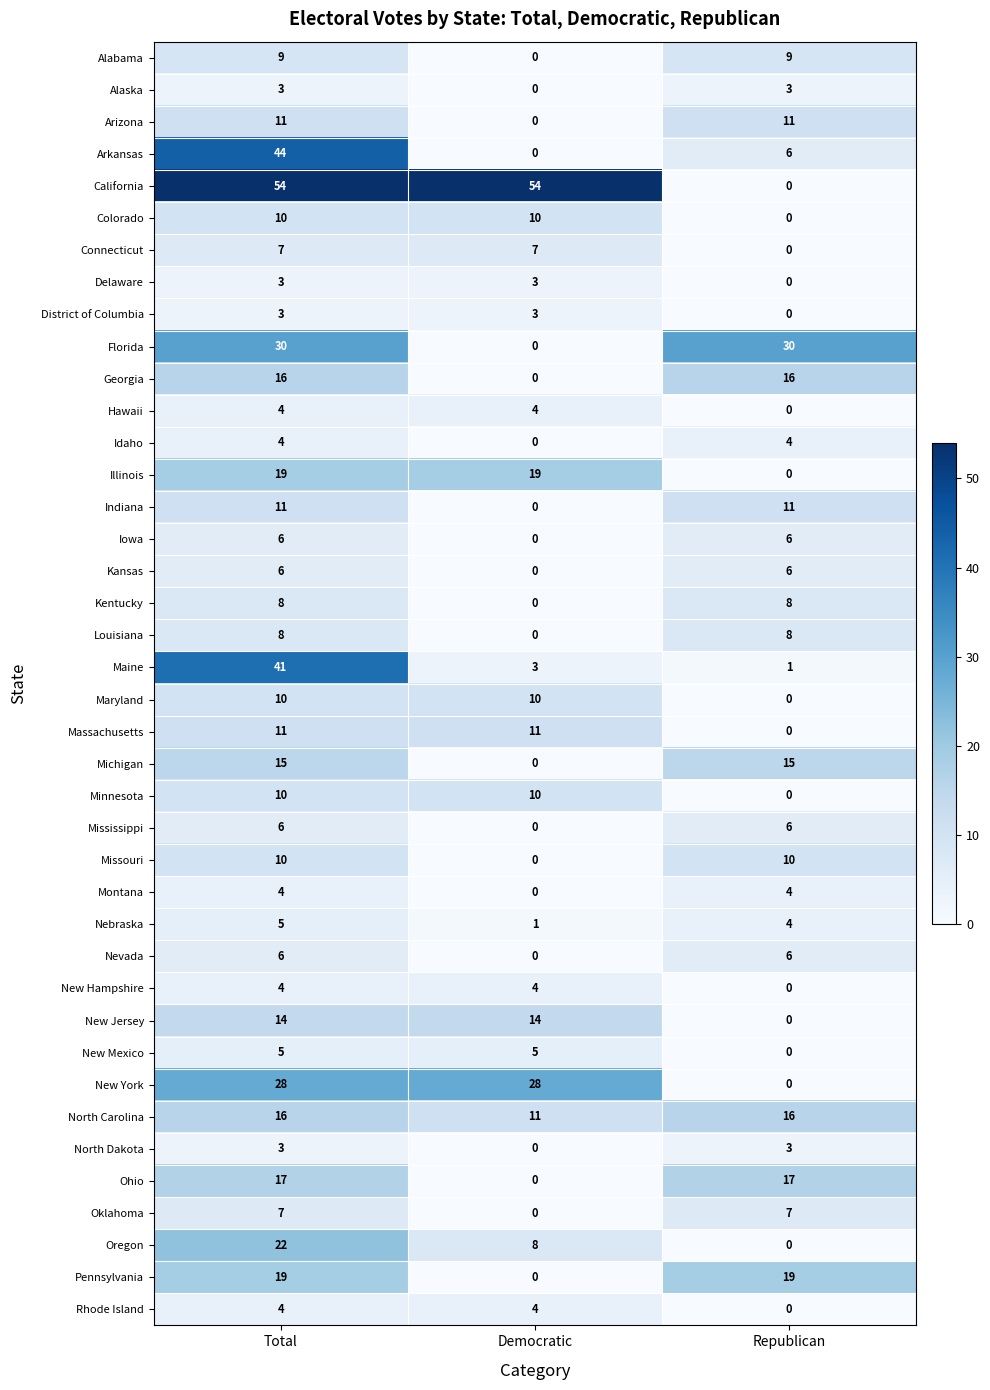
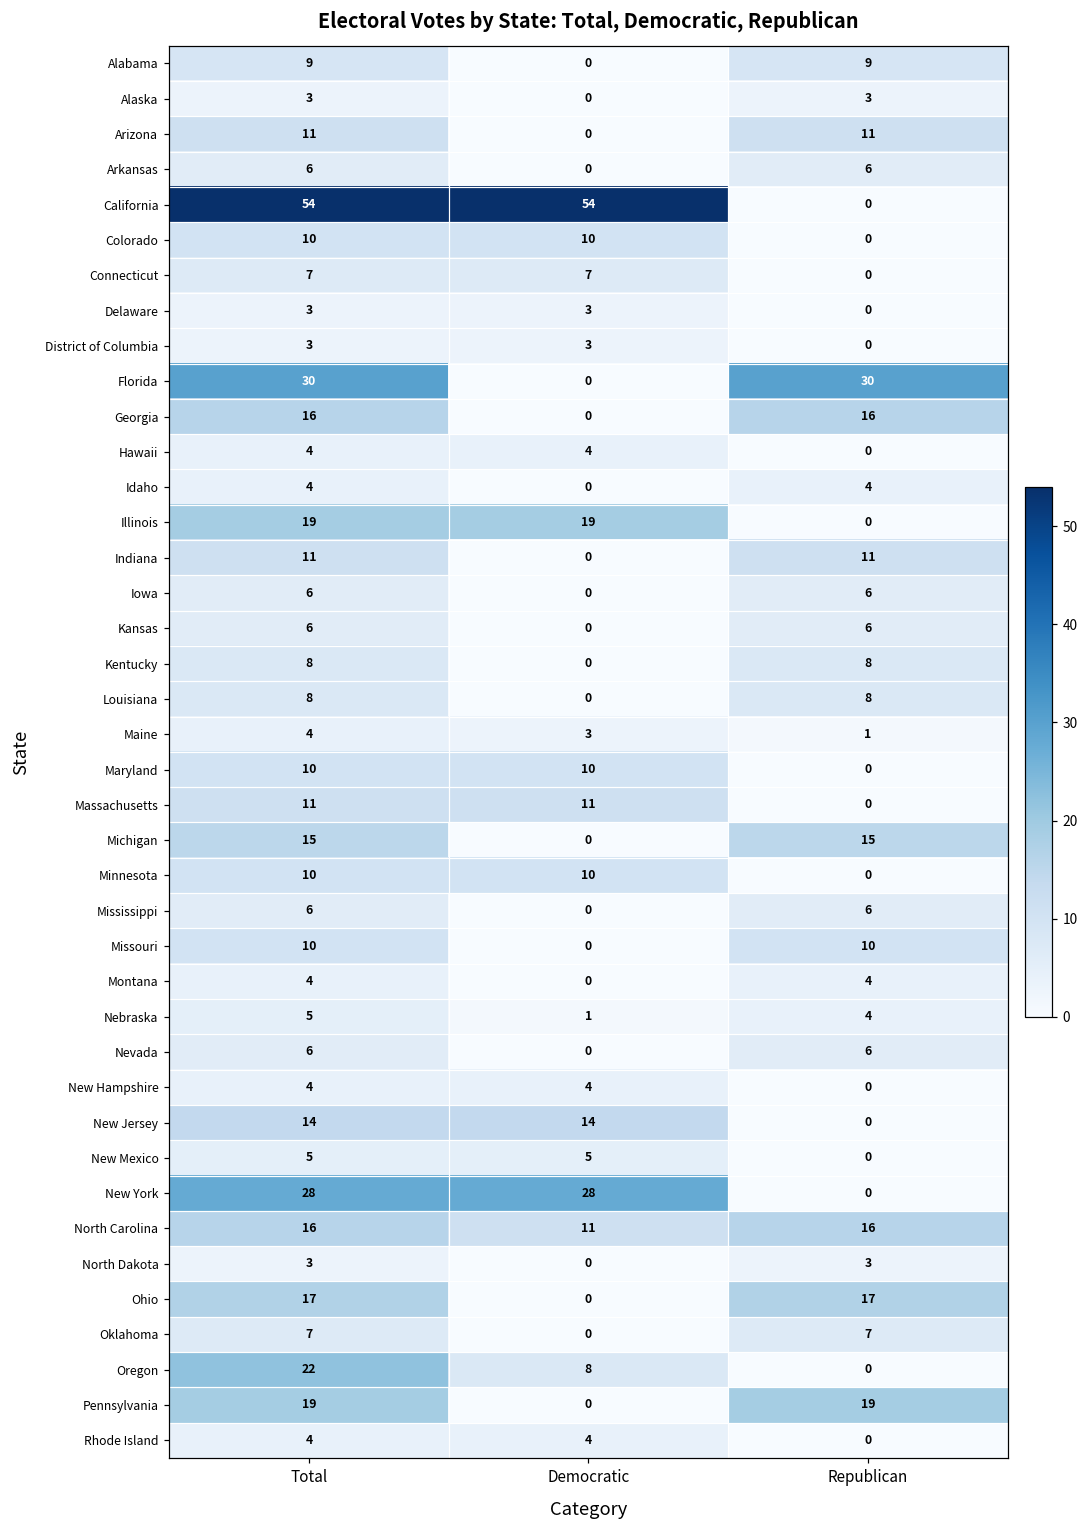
Arkansas, Total: 44 -> 6
Maine, Total: 41 -> 4
